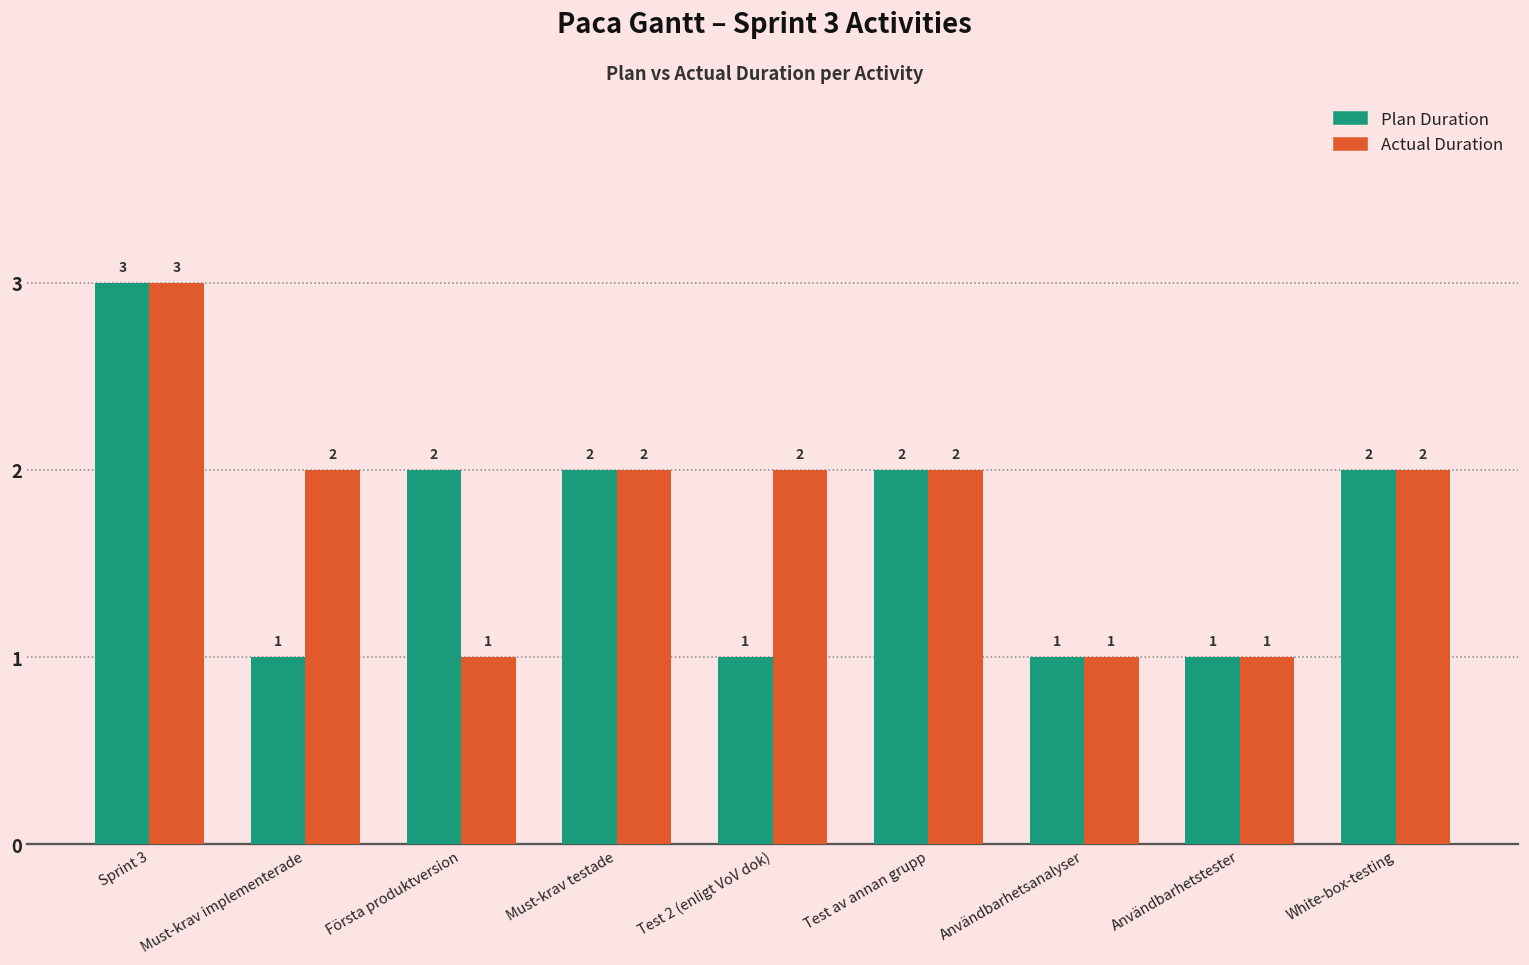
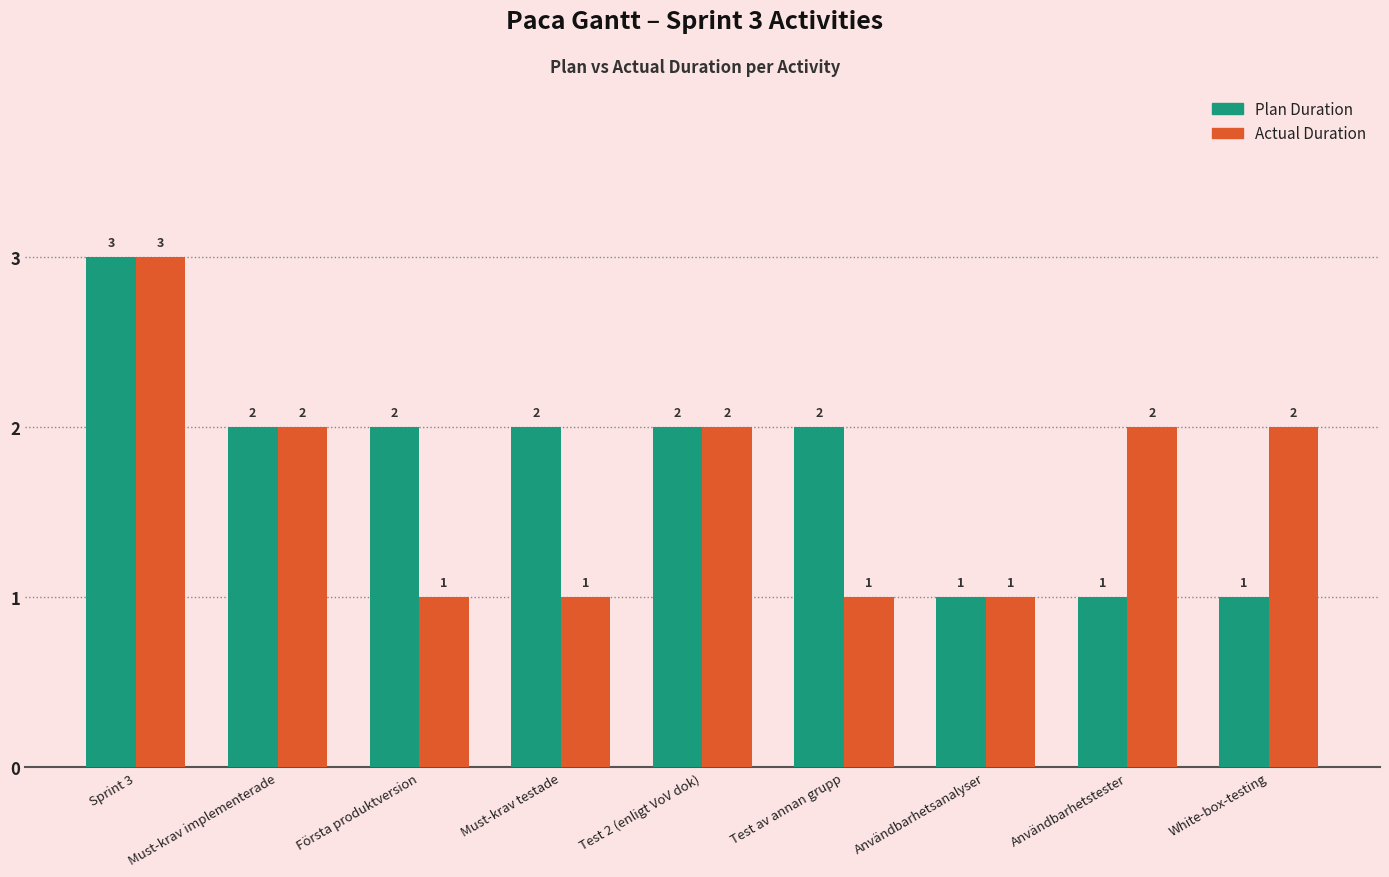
Plan Duration, Must-krav implementerade: 1 -> 2
Actual Duration, Must-krav testade: 2 -> 1
Plan Duration, Test 2 (enligt VoV dok): 1 -> 2
Actual Duration, Test av annan grupp: 2 -> 1
Actual Duration, Användbarhetstester: 1 -> 2
Plan Duration, White-box-testing: 2 -> 1
